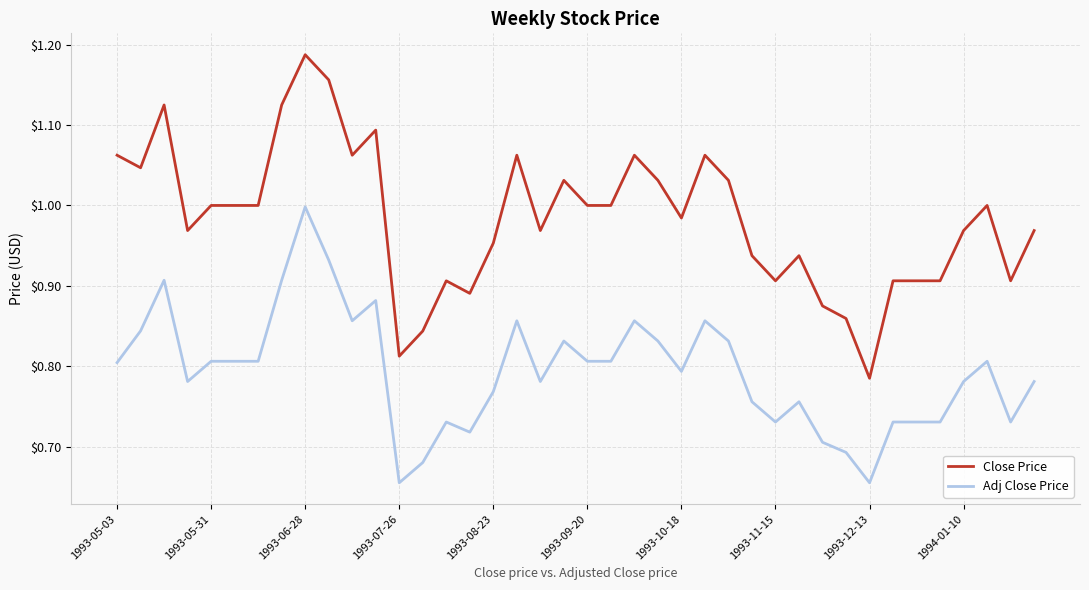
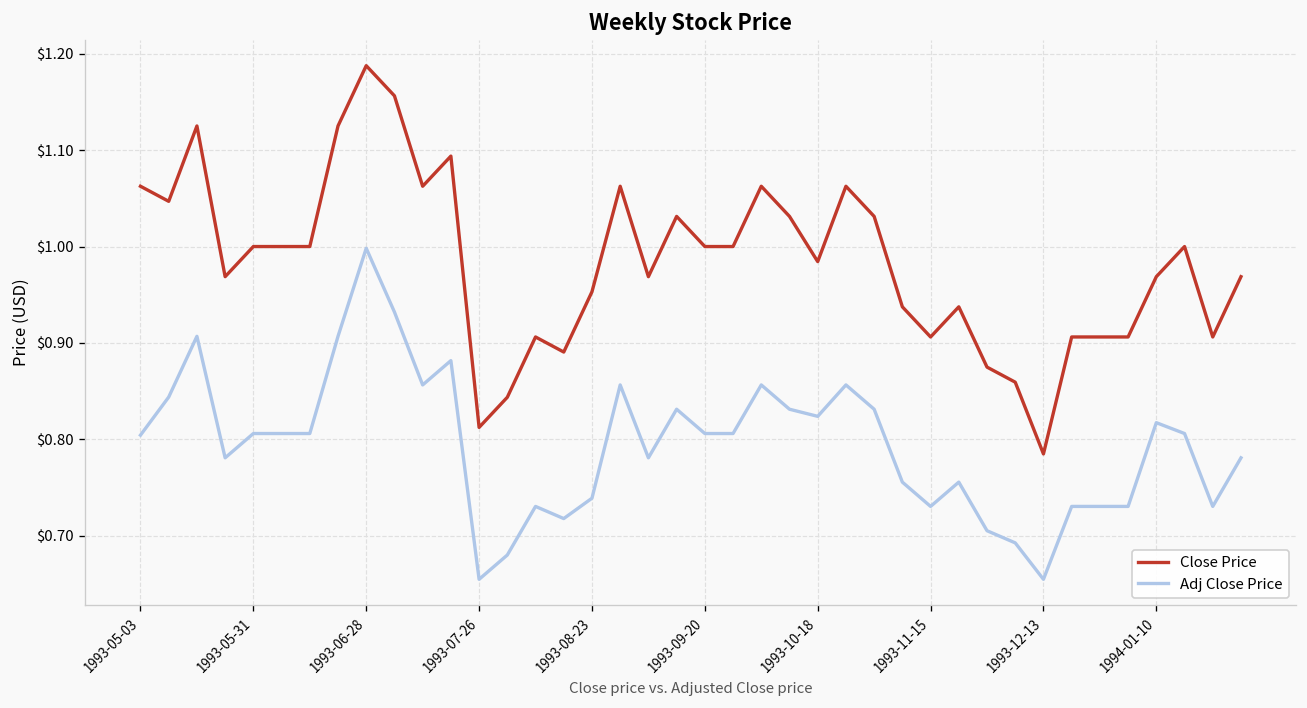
Adj Close Price, 1993-08-23: $0.77 -> $0.74
Adj Close Price, 1993-10-18: $0.79 -> $0.82
Adj Close Price, 1994-01-10: $0.78 -> $0.82
